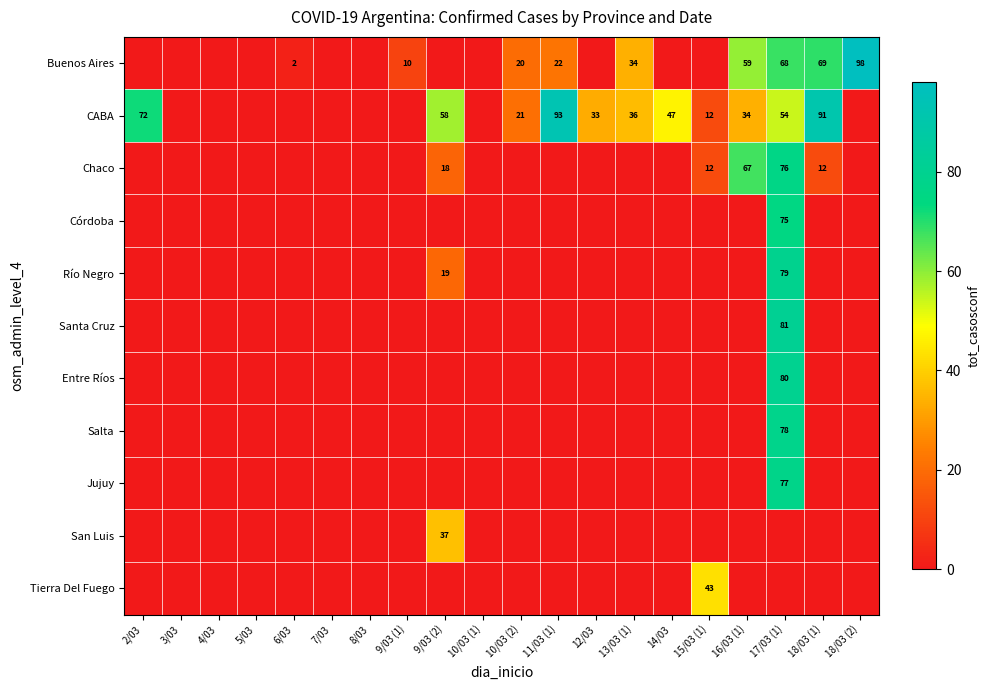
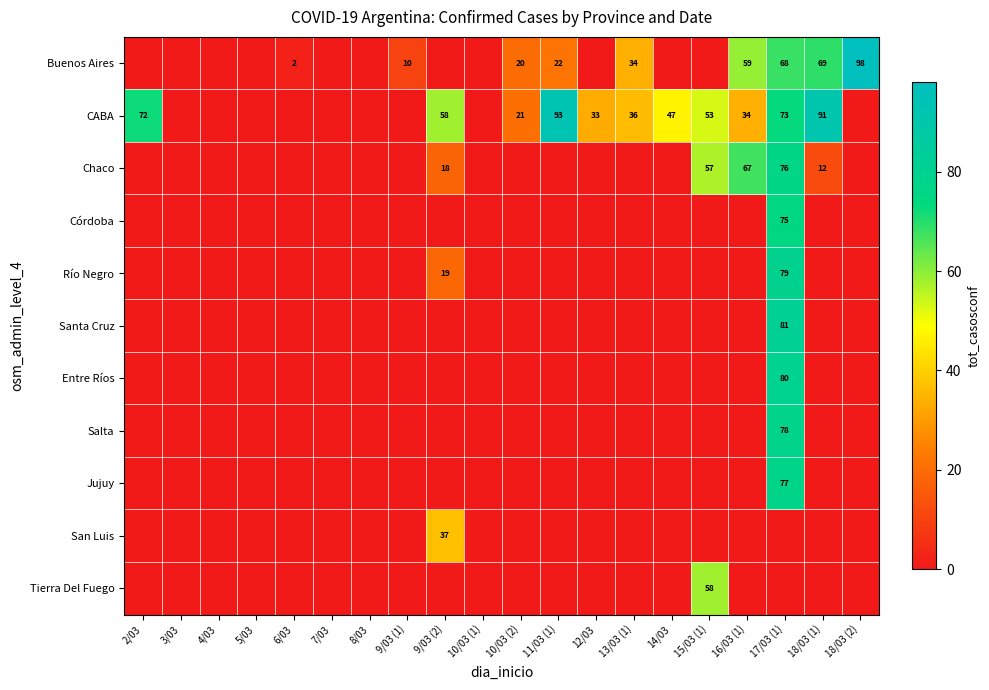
CABA, 15/03 (1): 12 -> 53
CABA, 17/03 (1): 54 -> 73
Chaco, 15/03 (1): 12 -> 57
Tierra Del Fuego, 15/03 (1): 43 -> 58
